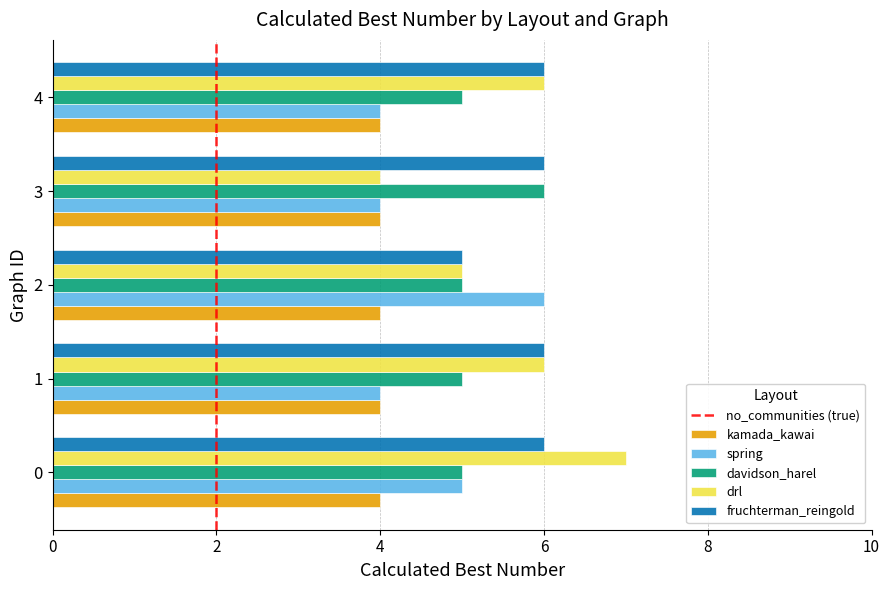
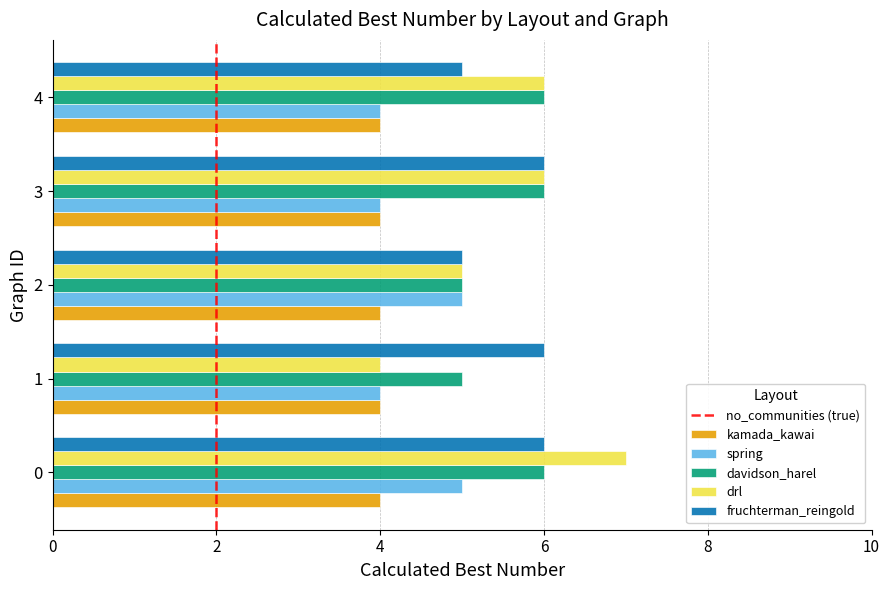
fruchterman_reingold, 4: 6 -> 5
davidson_harel, 4: 5 -> 6
drl, 3: 4 -> 6
spring, 2: 6 -> 5
drl, 1: 6 -> 4
davidson_harel, 0: 5 -> 6
